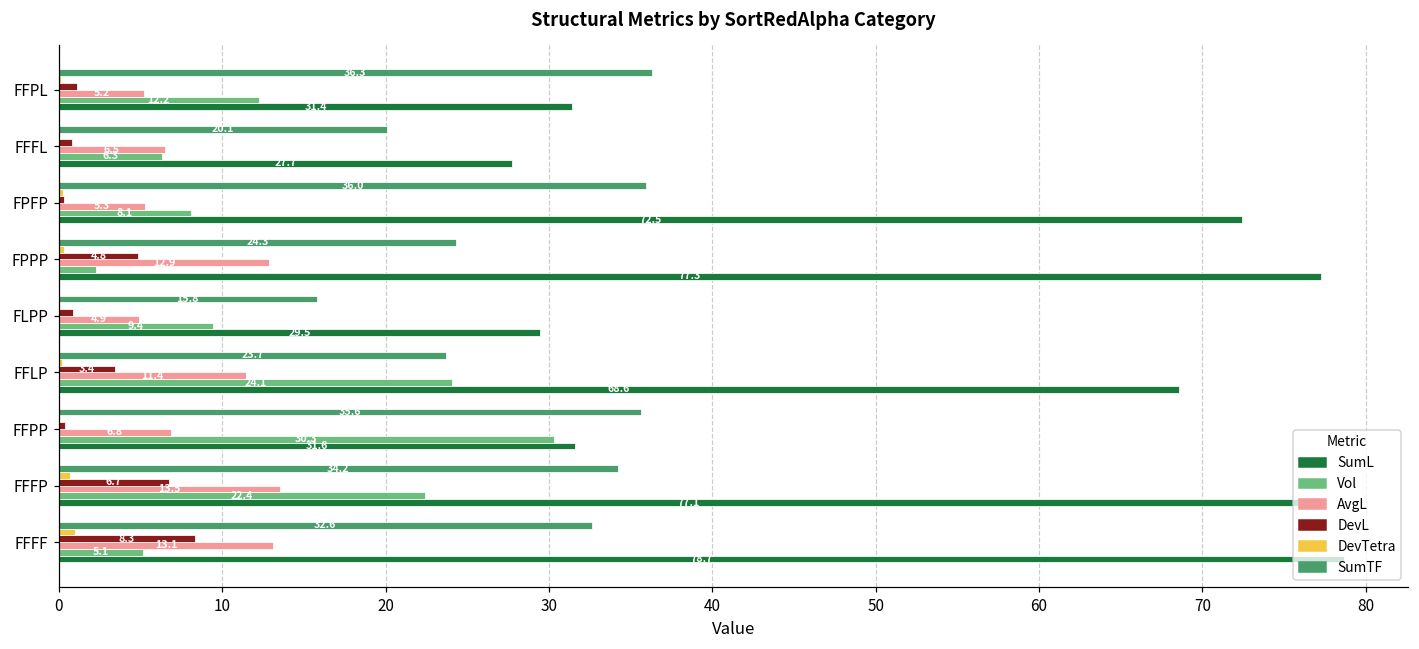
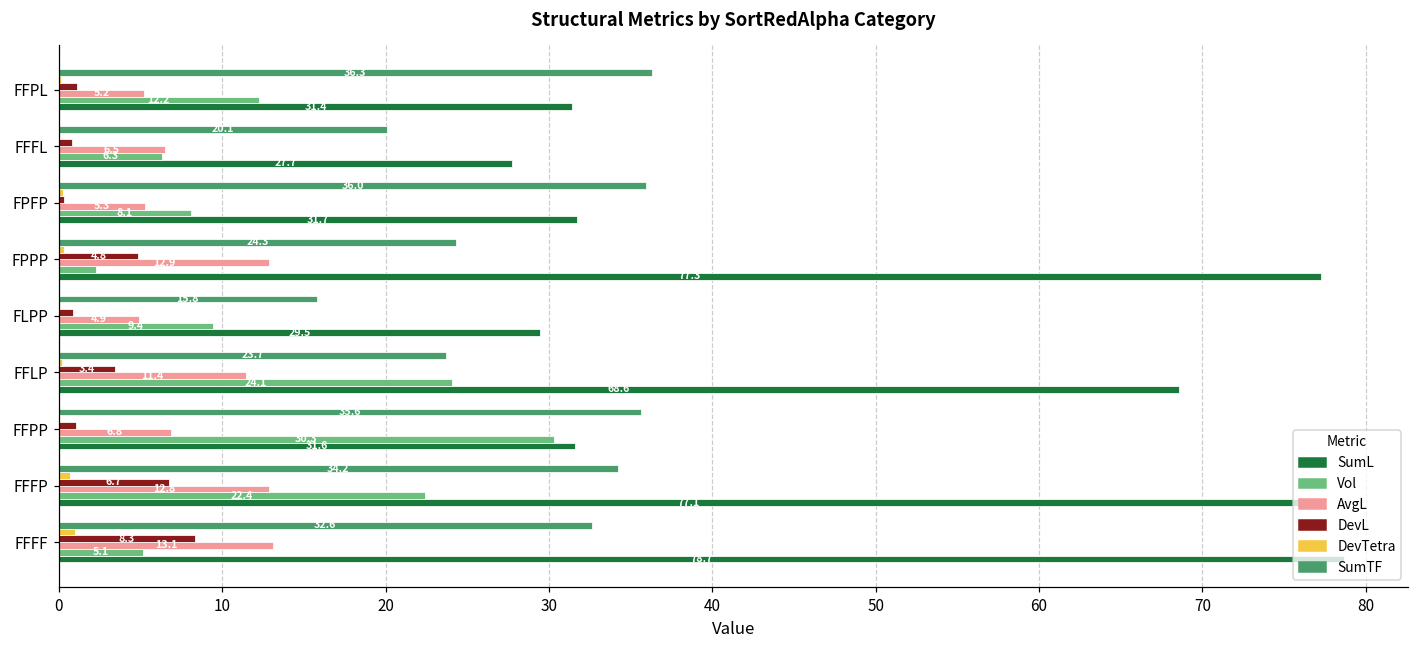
SumL, FPFP: 72.5 -> 31.7
DevL, FFPP: 0.4 -> 1.0
AvgL, FFFP: 13.5 -> 12.8
